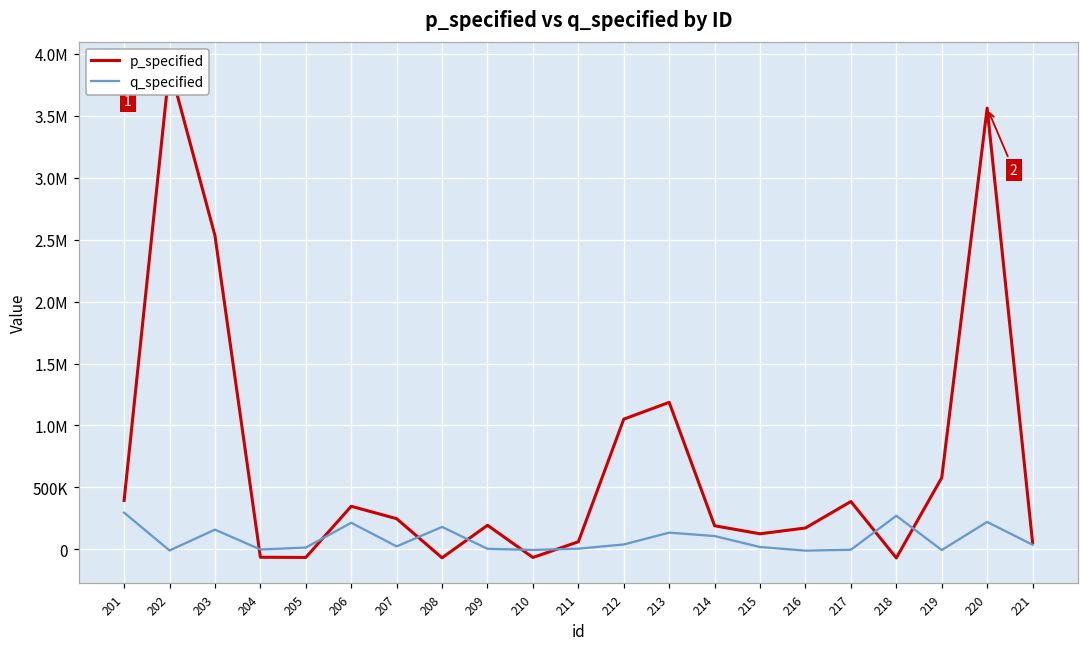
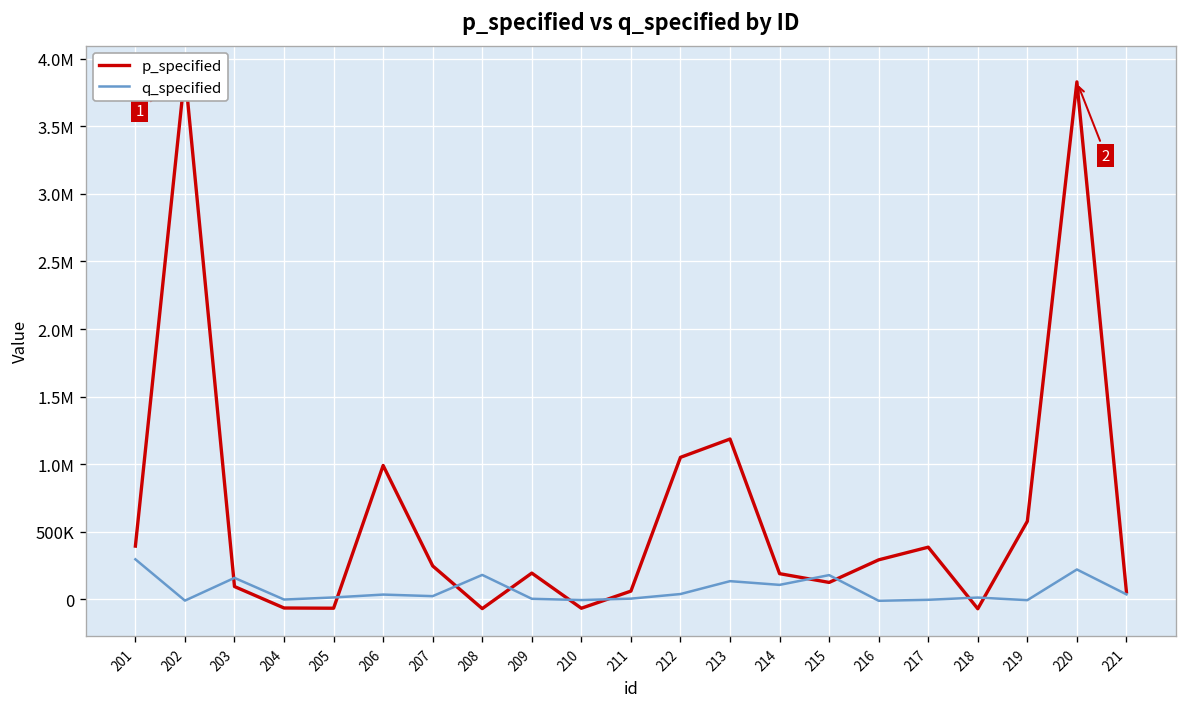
p_specified, 203: 2530000 -> 100000
p_specified, 206: 350000 -> 990000
q_specified, 206: 210000 -> 40000
q_specified, 215: 20000 -> 180000
p_specified, 216: 170000 -> 290000
q_specified, 218: 270000 -> 10000
p_specified, 220: 3560000 -> 3830000
